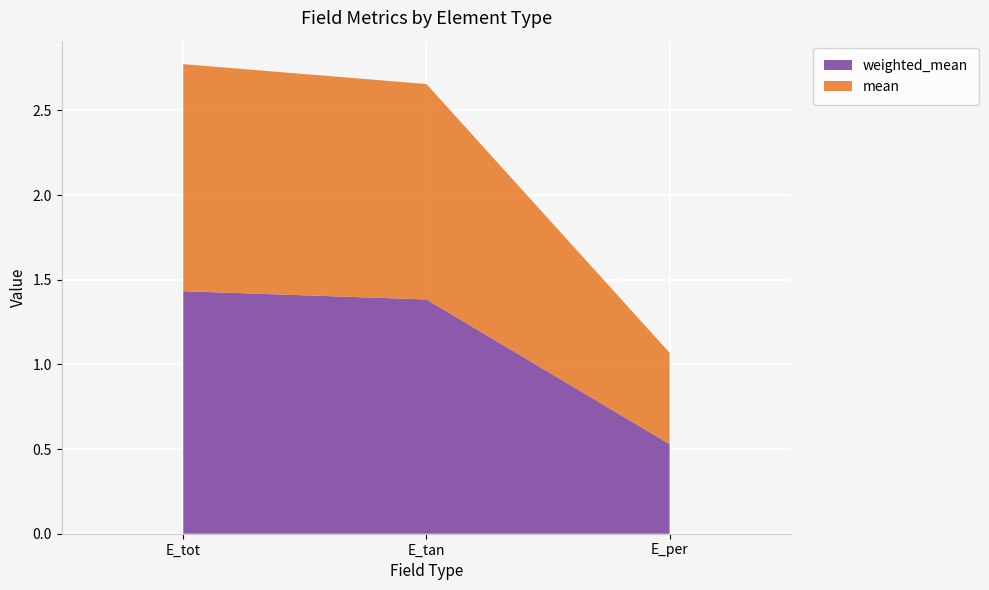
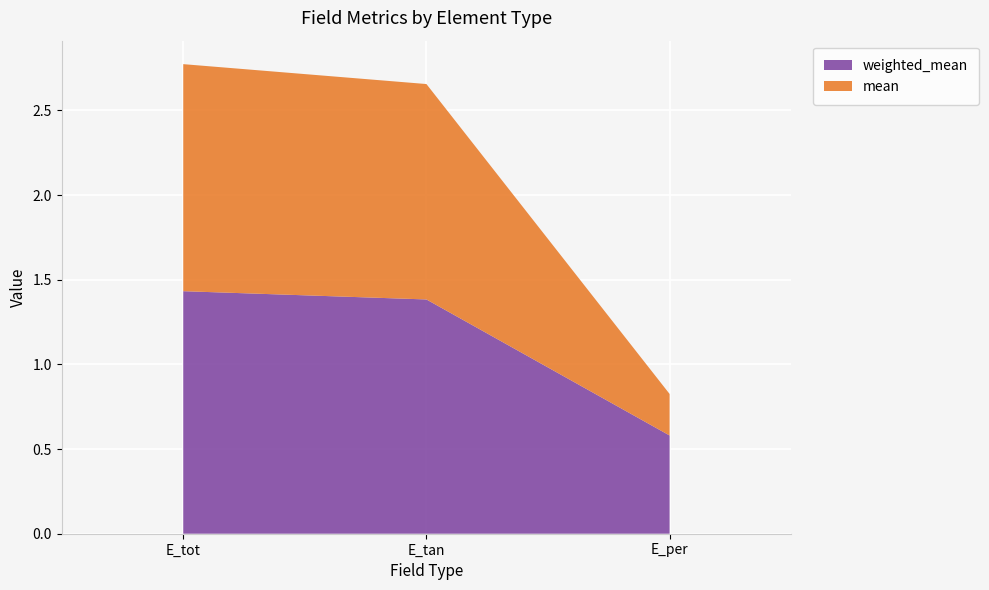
weighted_mean, E_per: 0.53 -> 0.58
mean, E_per: 0.54 -> 0.25
